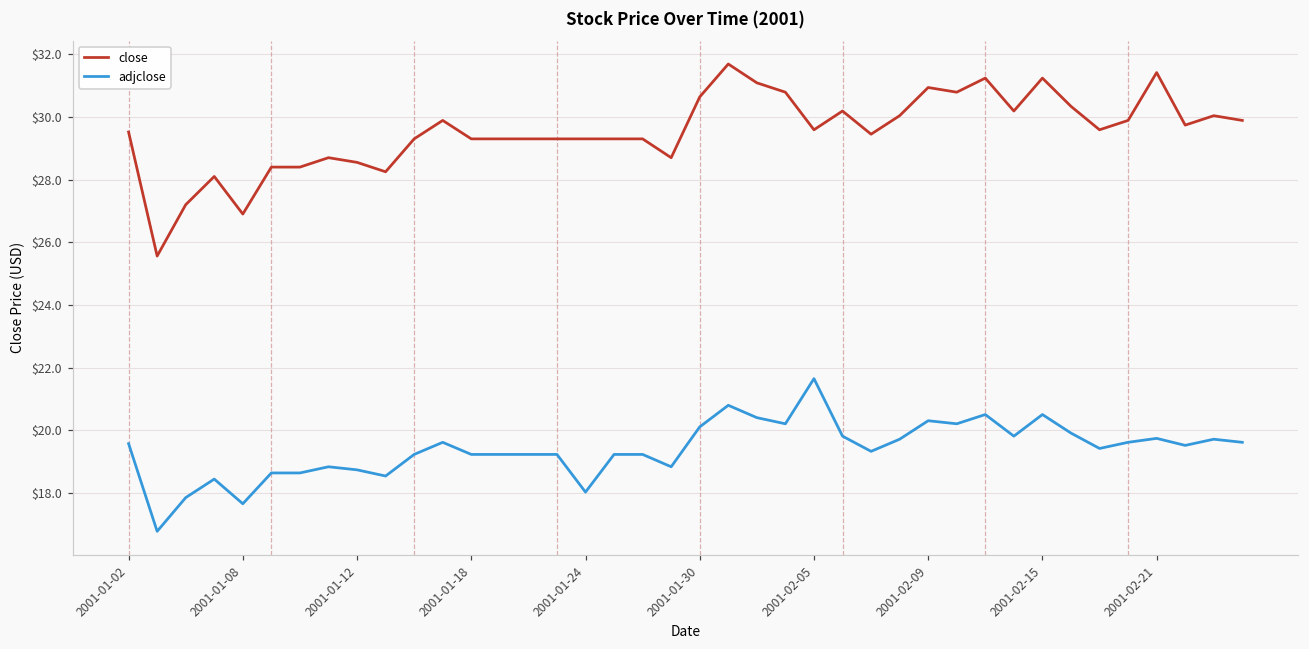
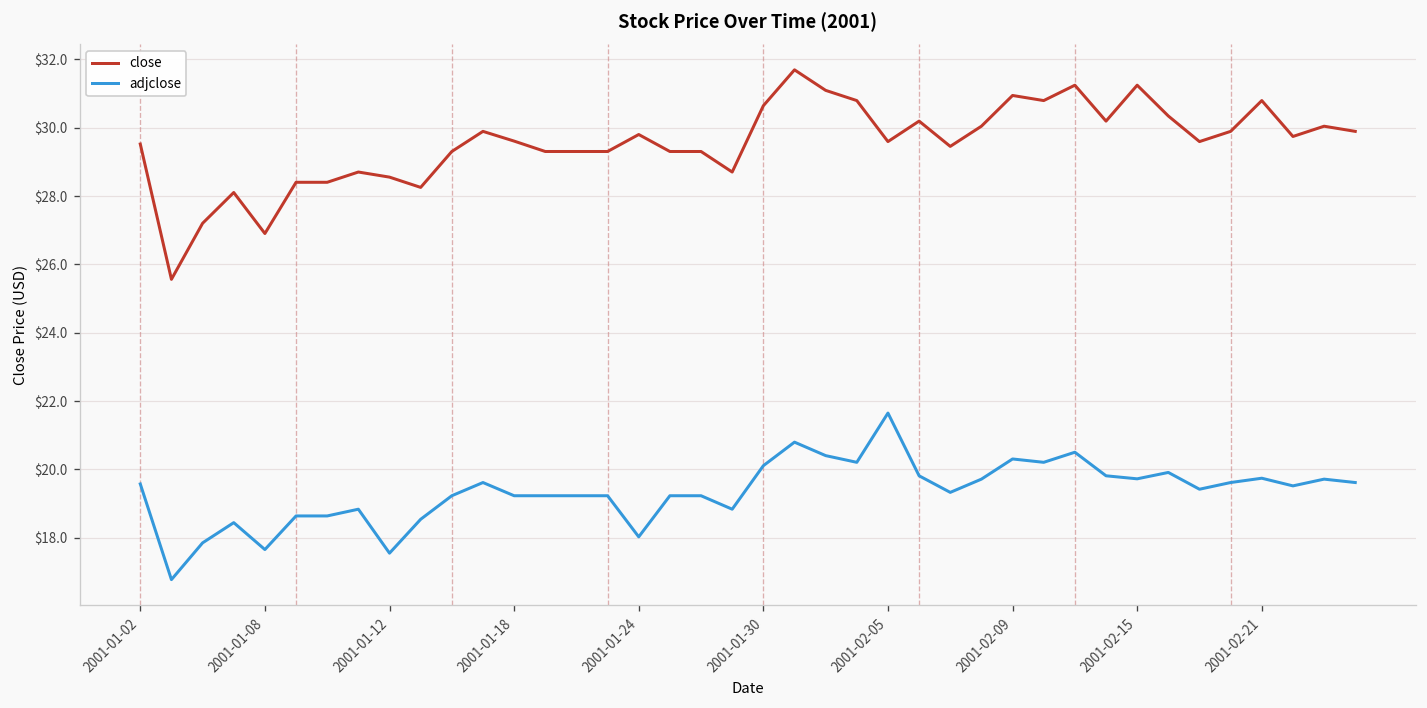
adjclose, 2001-01-12: $18.7 -> $17.6
close, 2001-01-18: $29.3 -> $29.6
close, 2001-01-24: $29.3 -> $29.8
adjclose, 2001-02-15: $20.5 -> $19.7
close, 2001-02-21: $31.4 -> $30.8
